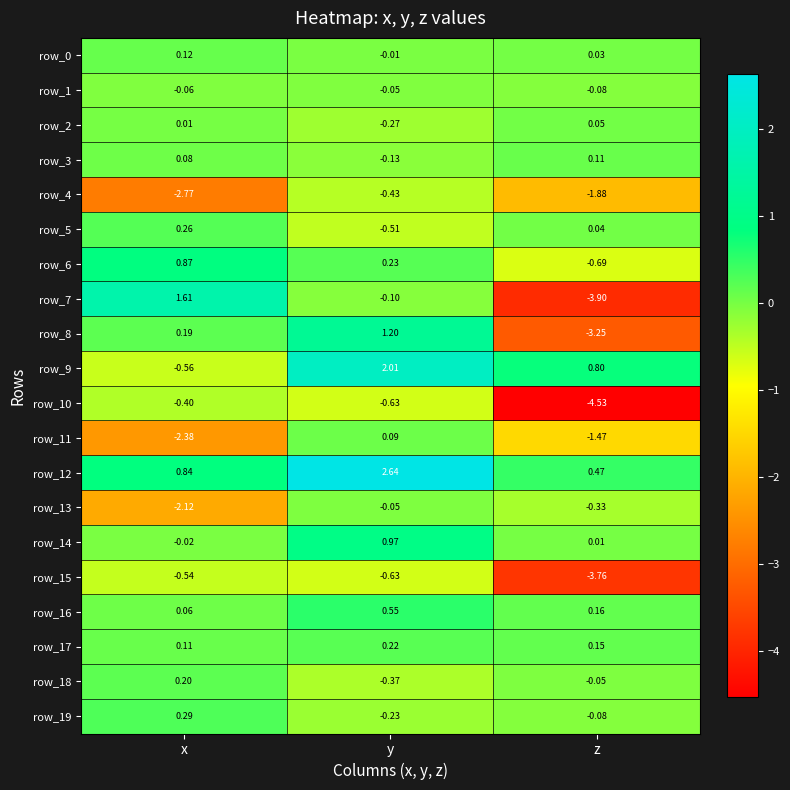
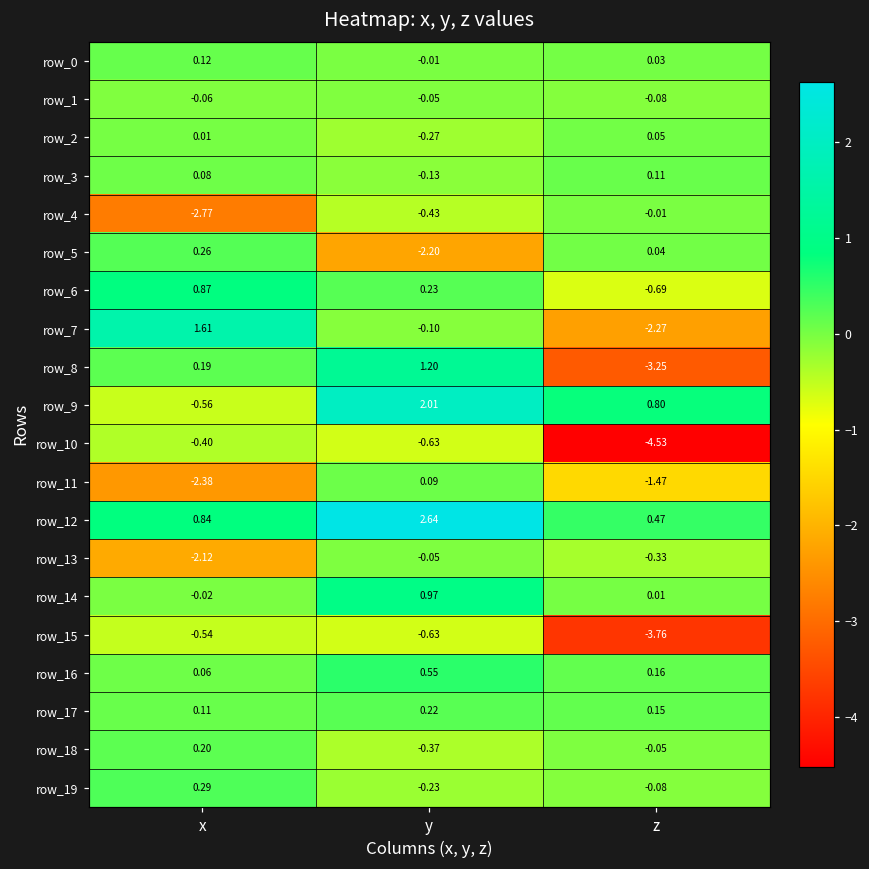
row_4, z: -1.88 -> -0.01
row_5, y: -0.51 -> -2.20
row_7, z: -3.90 -> -2.27
